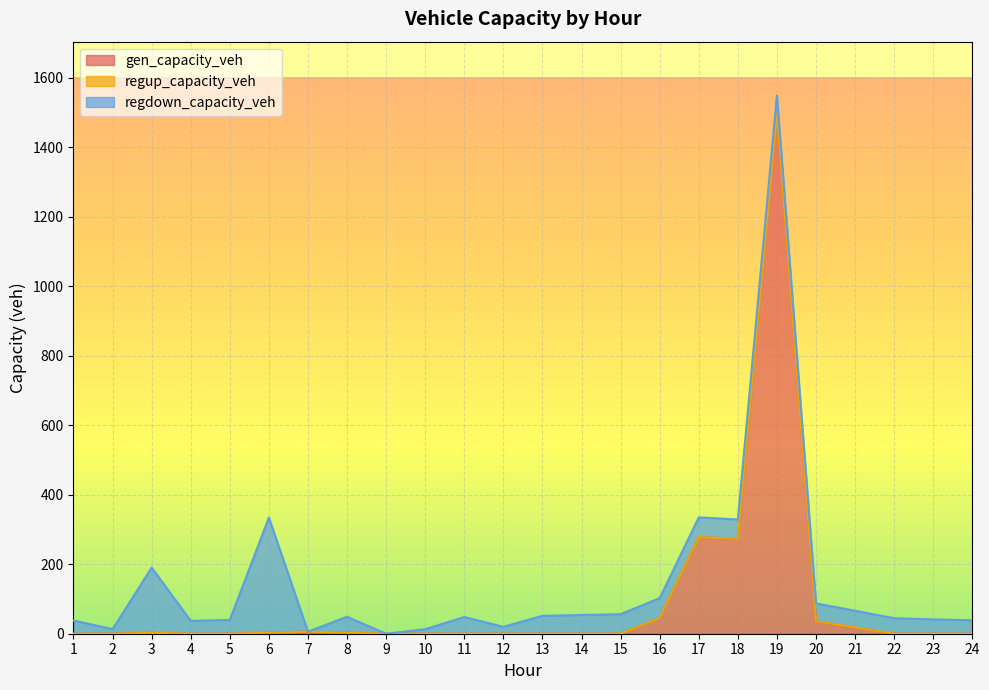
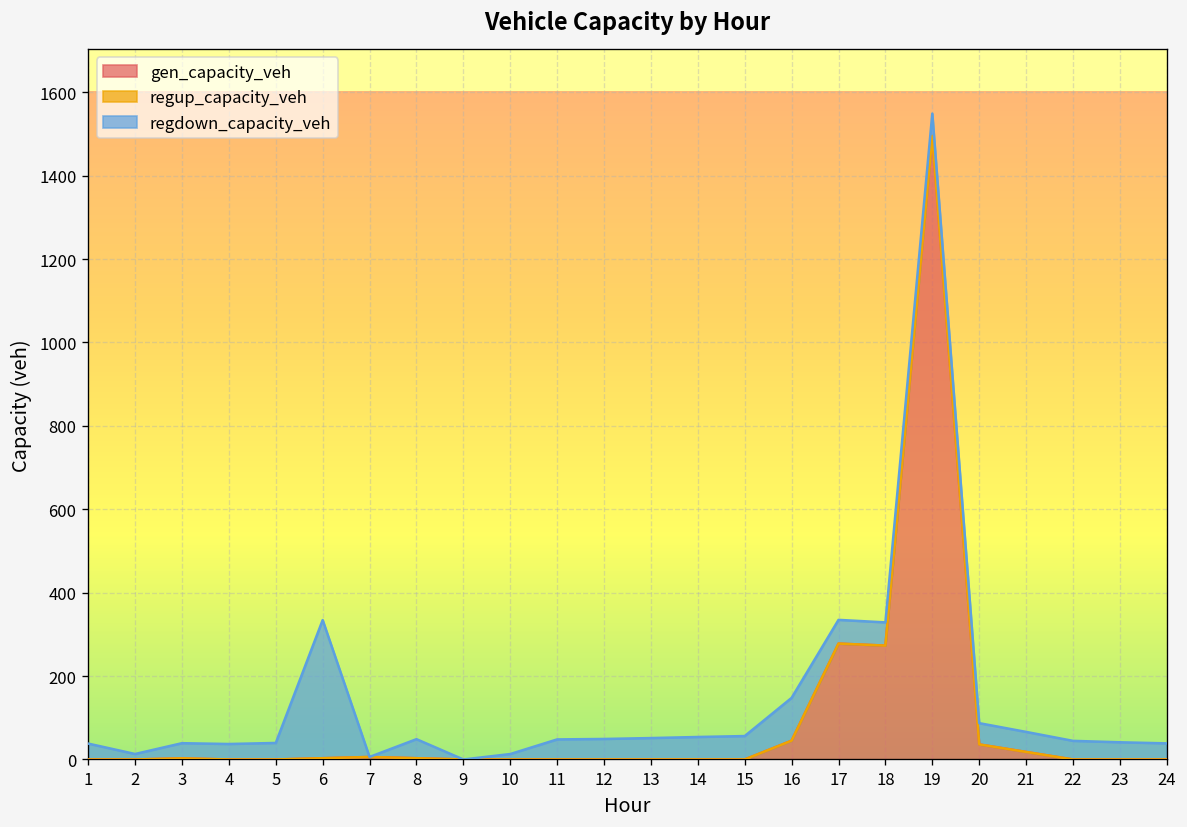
regdown_capacity_veh, 3: 190 -> 40
regdown_capacity_veh, 12: 20 -> 50
regdown_capacity_veh, 16: 60 -> 100
